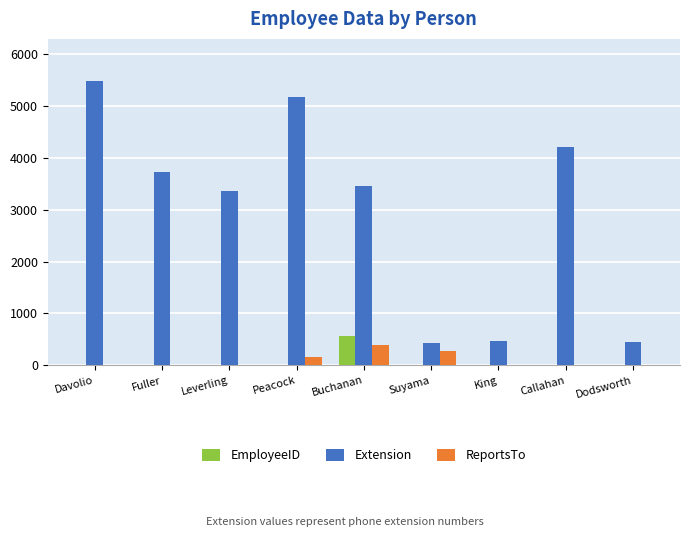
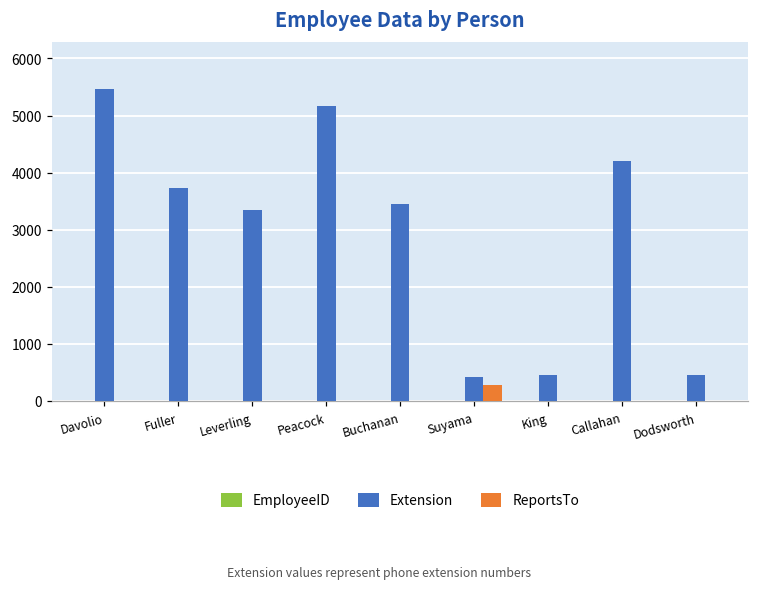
ReportsTo, Peacock: 200 -> 0
EmployeeID, Buchanan: 600 -> 0
ReportsTo, Buchanan: 400 -> 0
